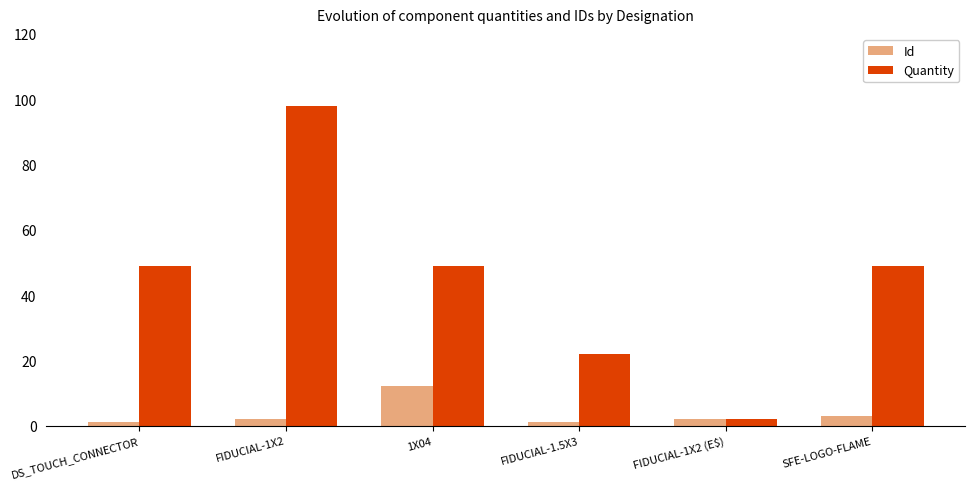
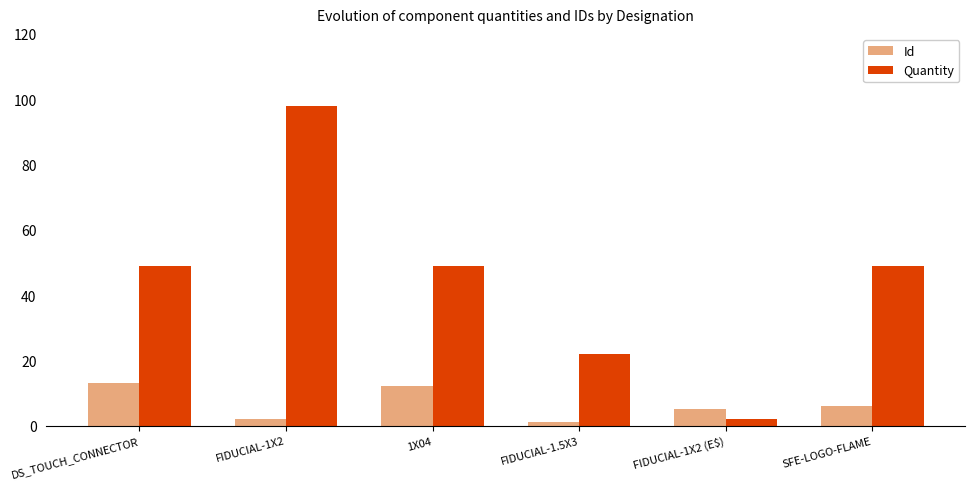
Id, DS_TOUCH_CONNECTOR: 1 -> 13
Id, FIDUCIAL-1X2 (E$): 2 -> 5
Id, SFE-LOGO-FLAME: 3 -> 6
